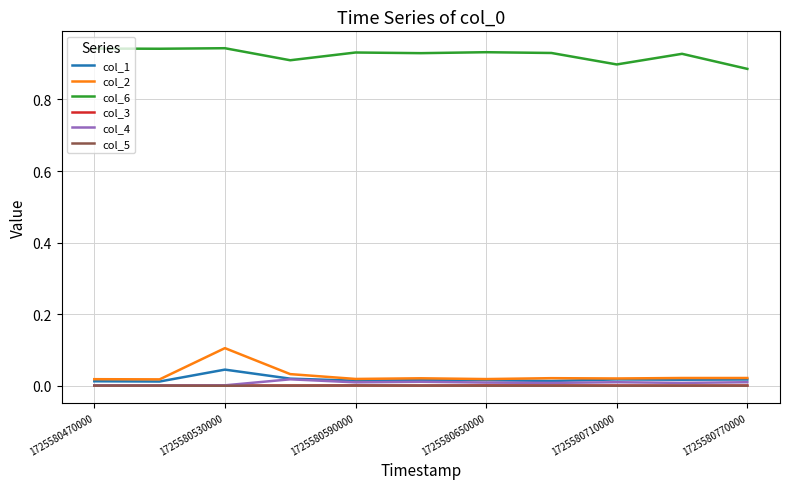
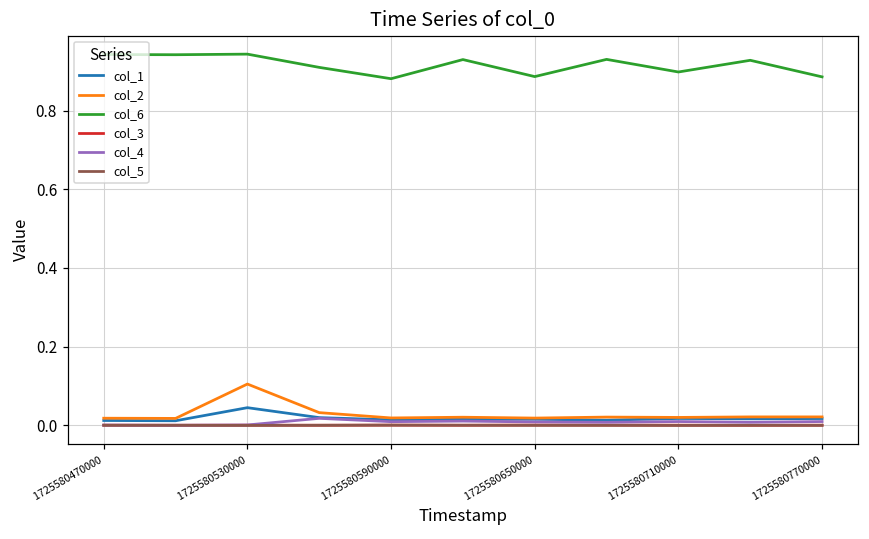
col_6, 1725580590000: 0.93 -> 0.88
col_6, 1725580650000: 0.93 -> 0.89
